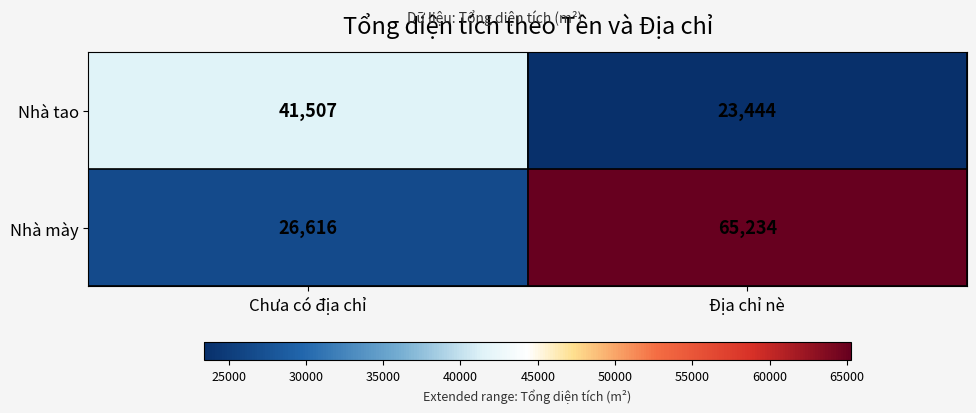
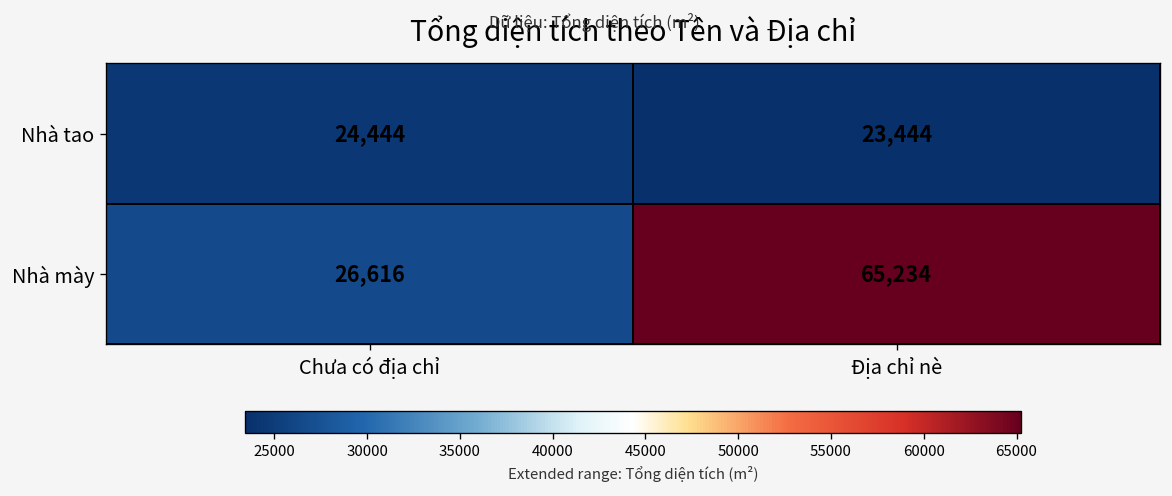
Nhà tao, Chưa có địa chỉ: 41,507 -> 24,444
